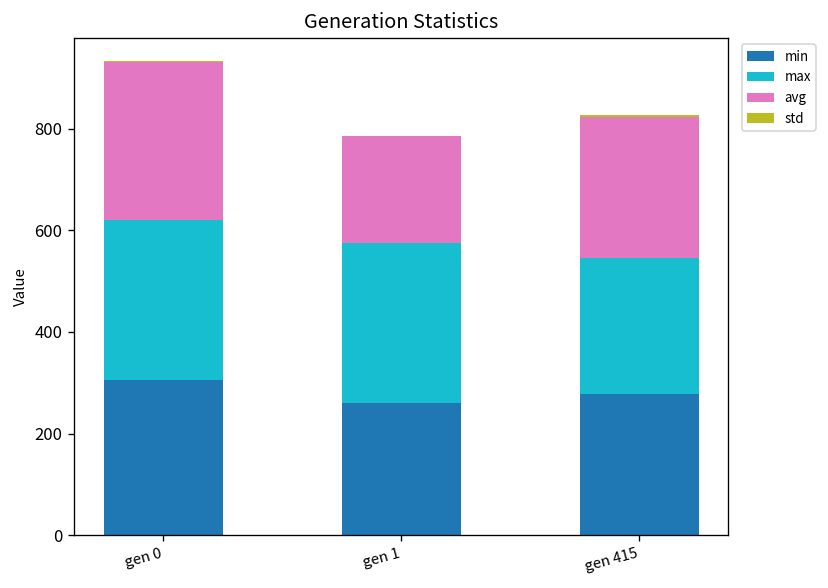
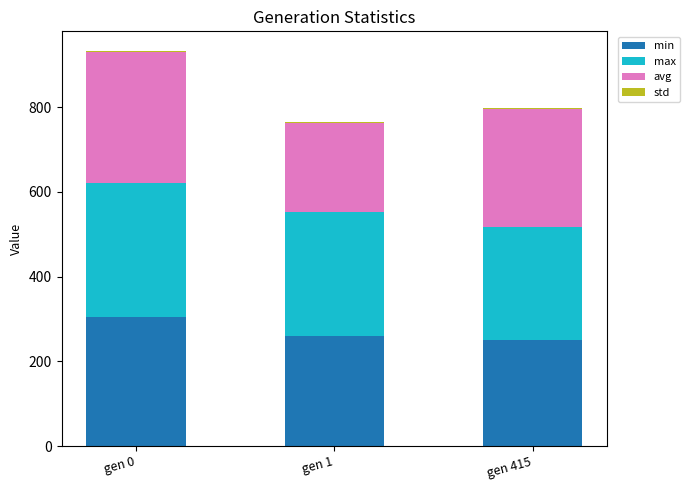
max, gen 1: 320 -> 290
min, gen 415: 280 -> 250
